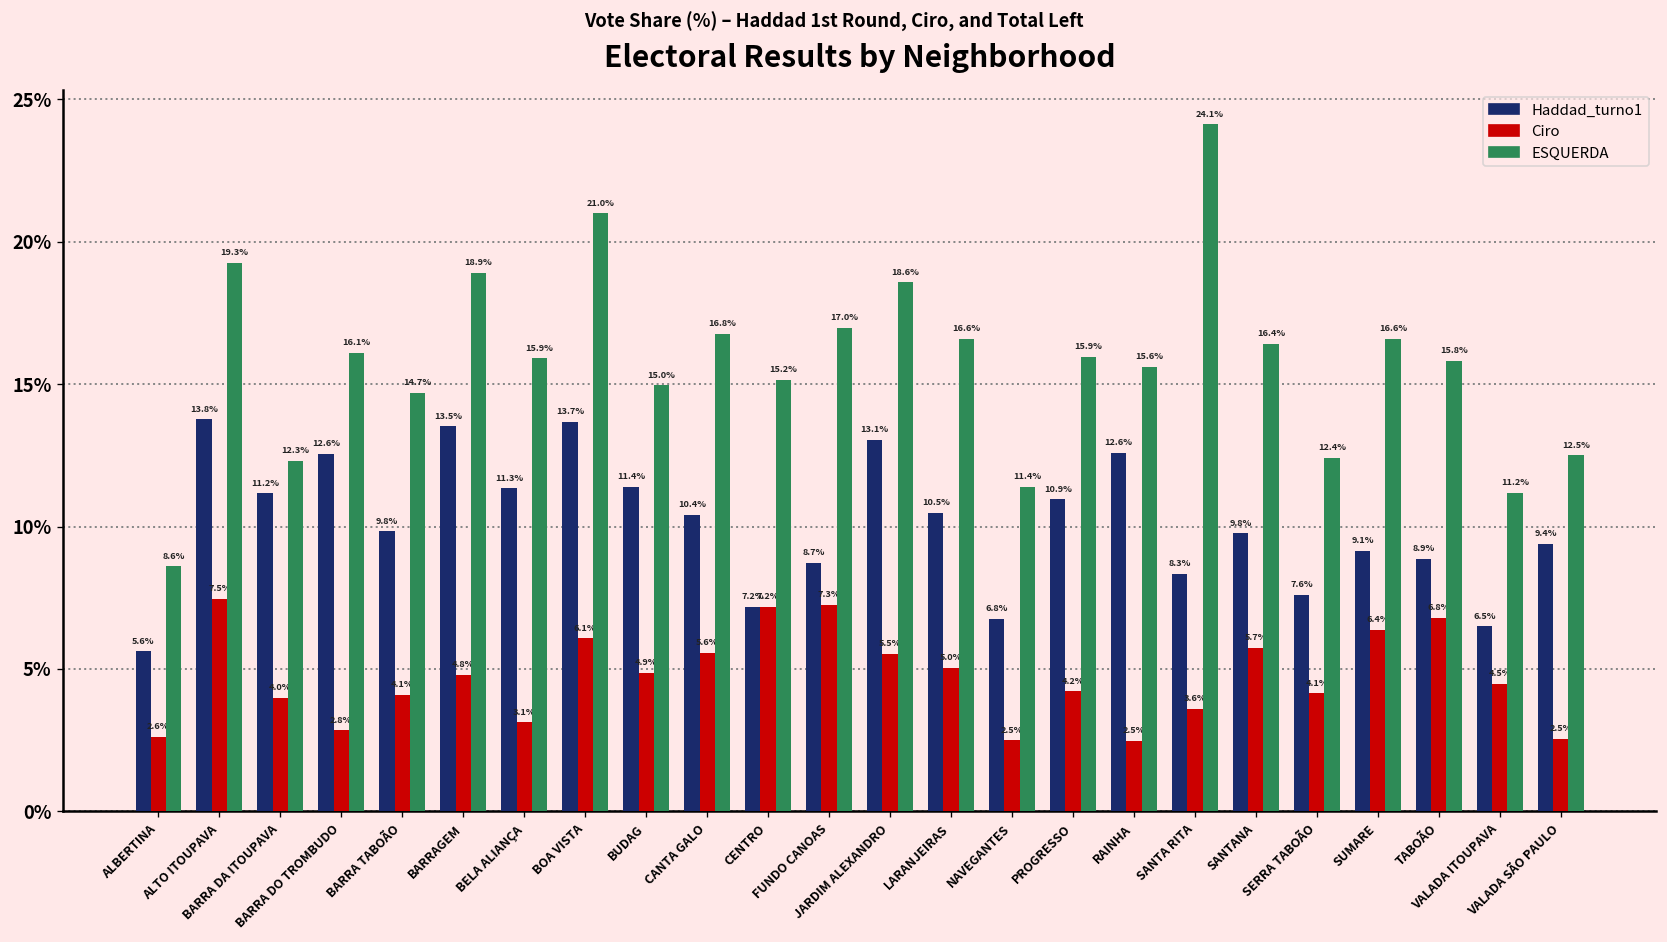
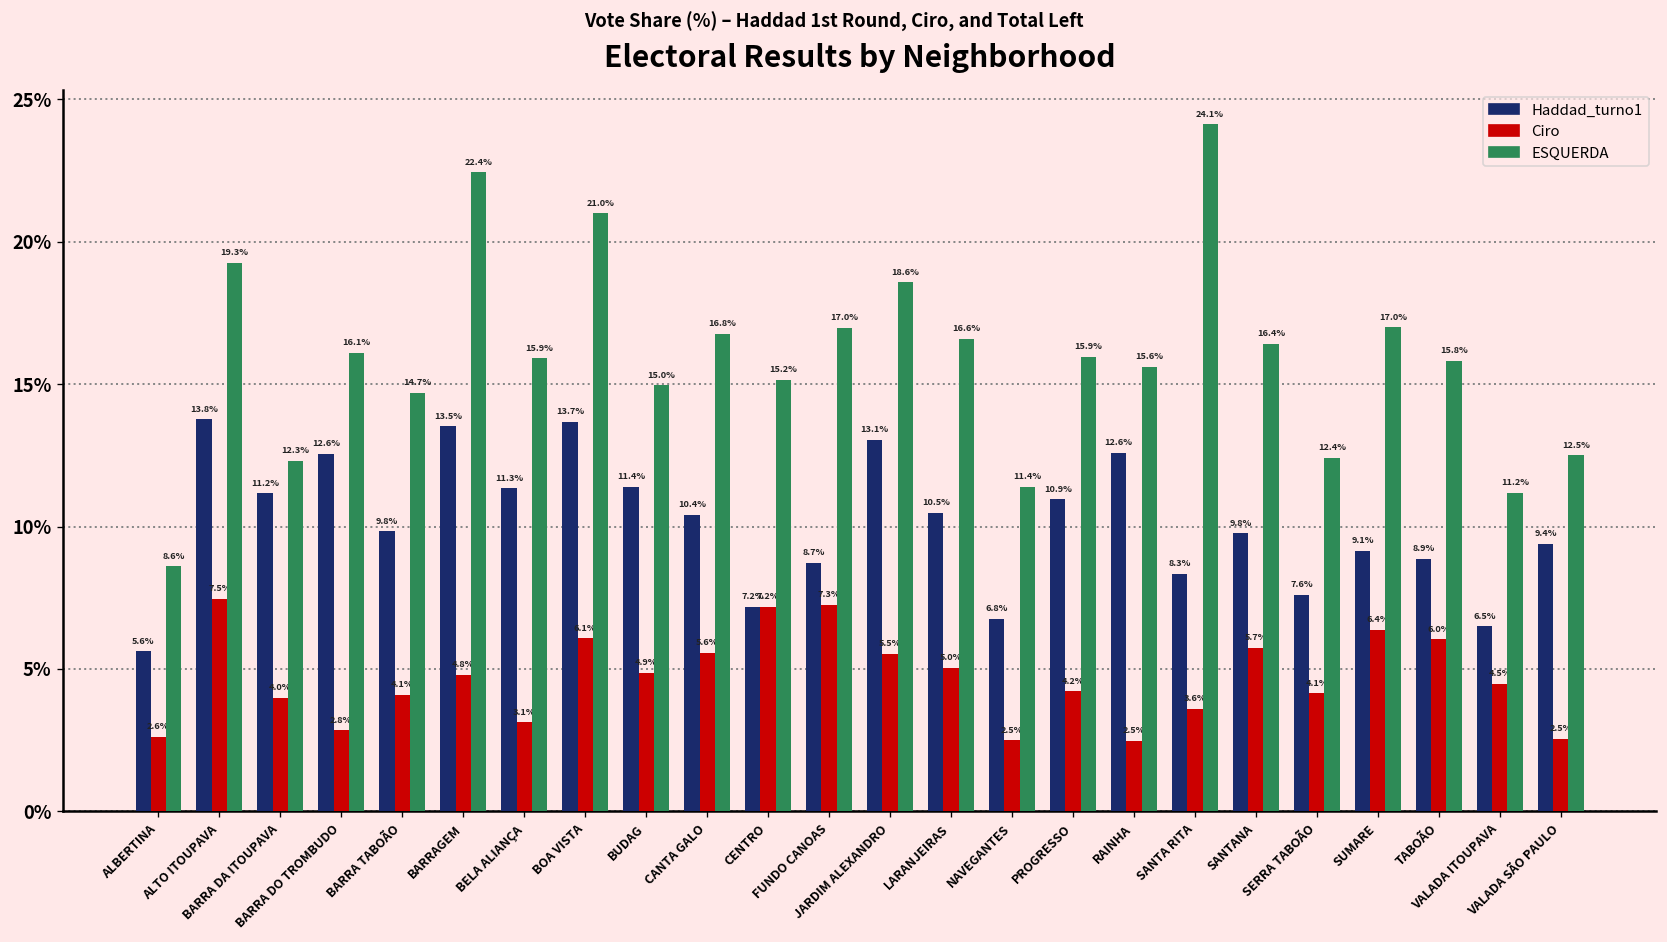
ESQUERDA, BARRAGEM: 18.9% -> 22.4%
ESQUERDA, SUMARE: 16.6% -> 17.0%
Ciro, TABOÃO: 6.8% -> 6.0%
